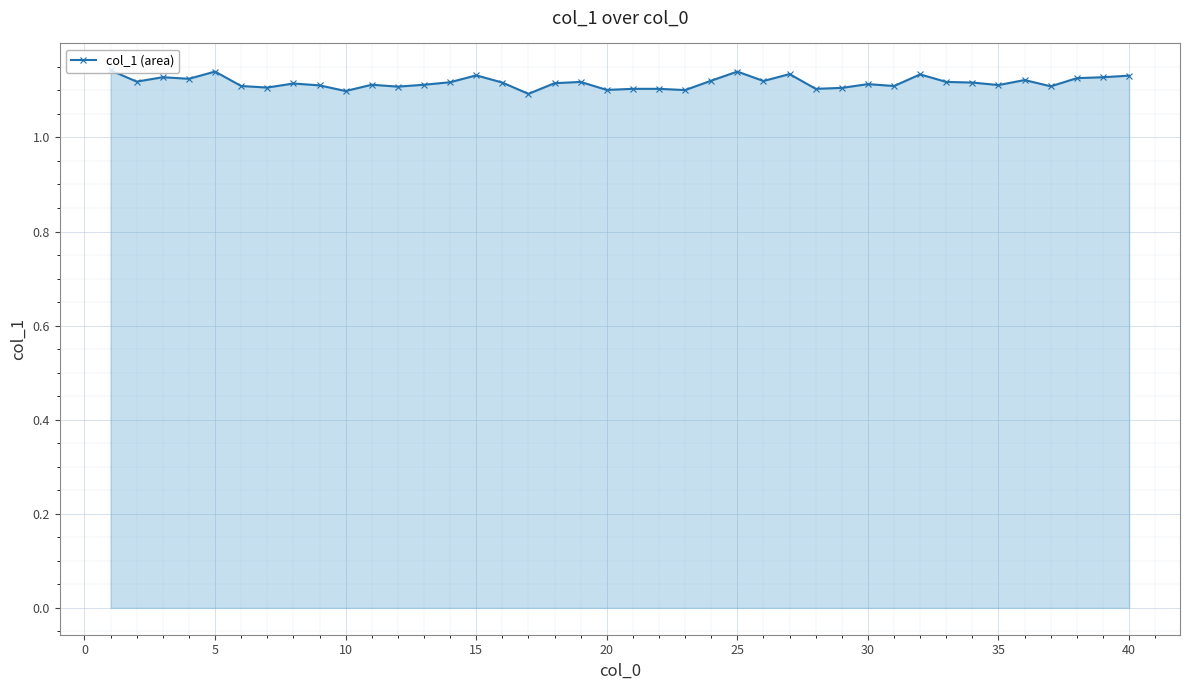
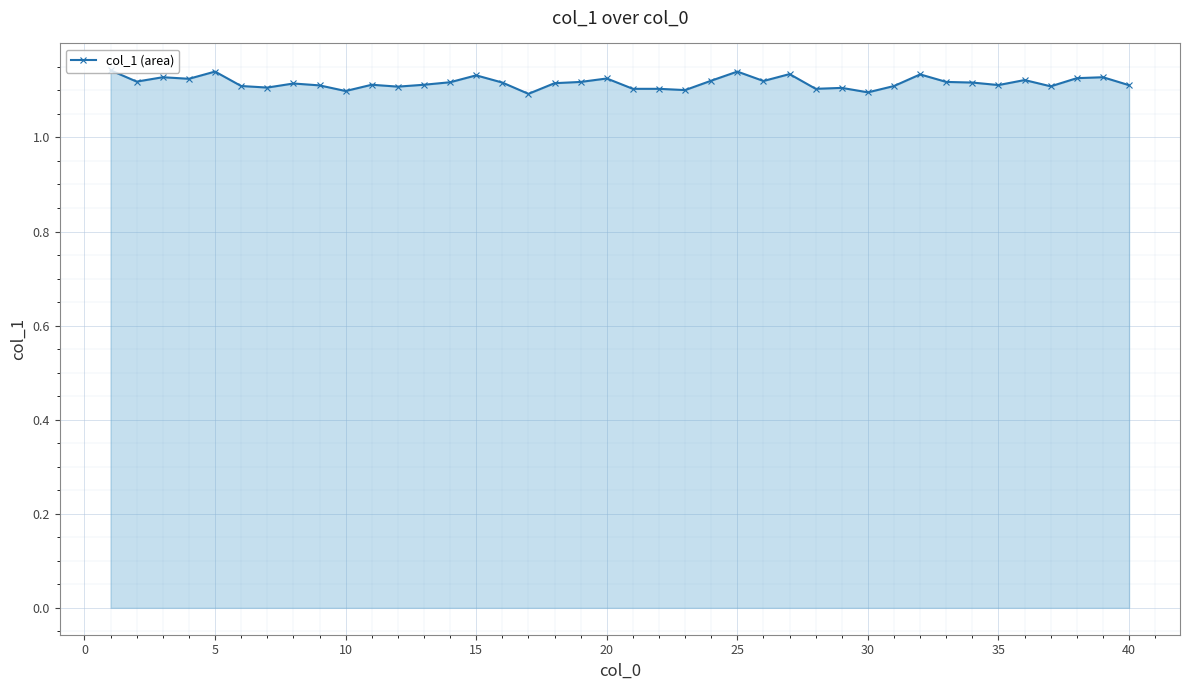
20: 1.10 -> 1.13
30: 1.11 -> 1.10
40: 1.13 -> 1.11
